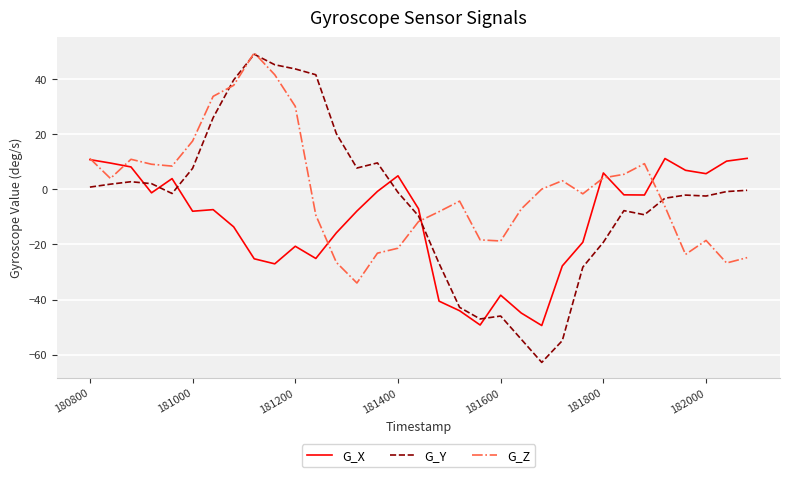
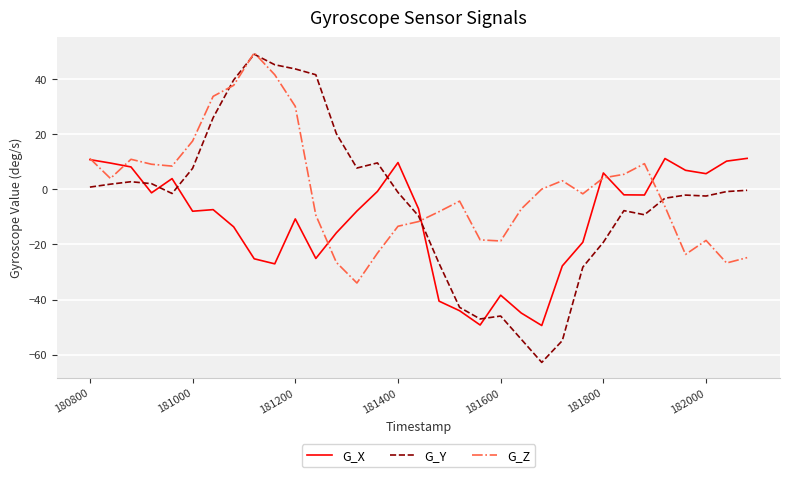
G_X, 181200: -21 -> -11
G_X, 181400: 5 -> 10
G_Z, 181400: -21 -> -13
